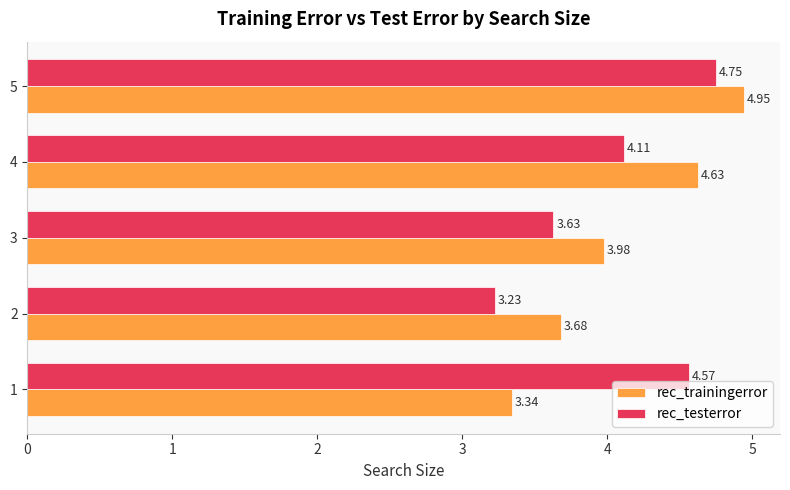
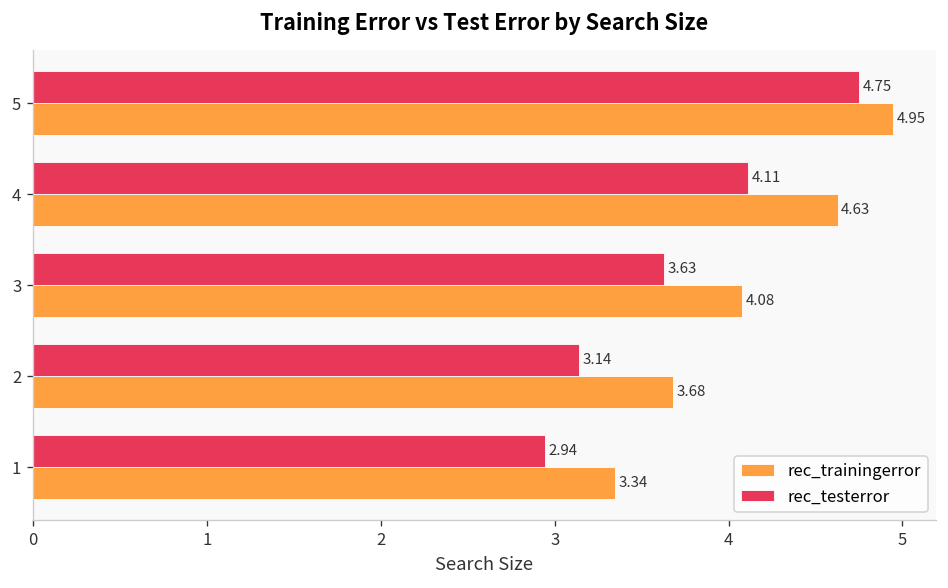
rec_trainingerror, 3: 3.98 -> 4.08
rec_testerror, 2: 3.23 -> 3.14
rec_testerror, 1: 4.57 -> 2.94
